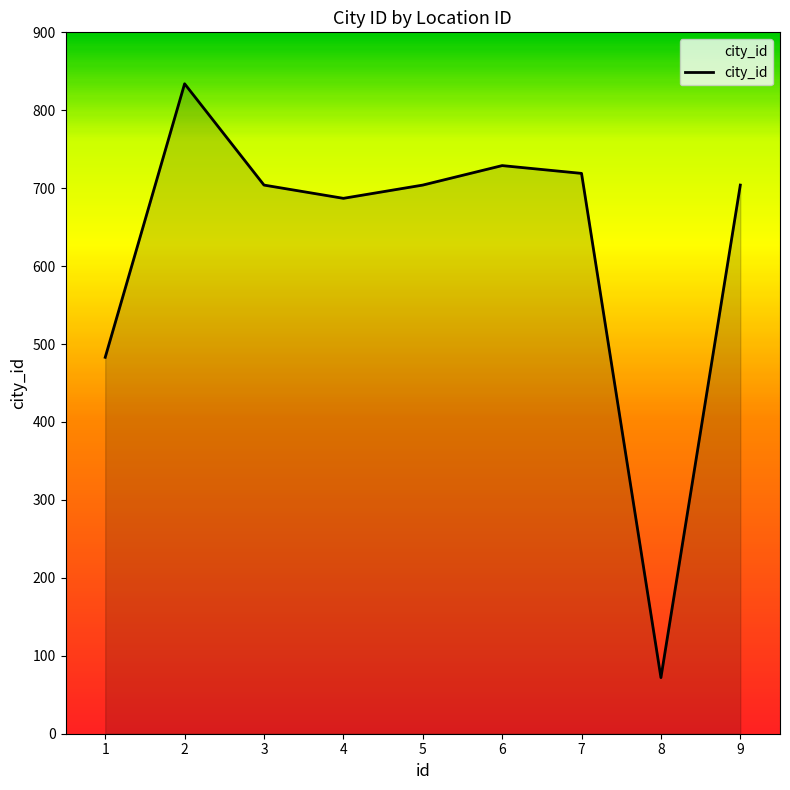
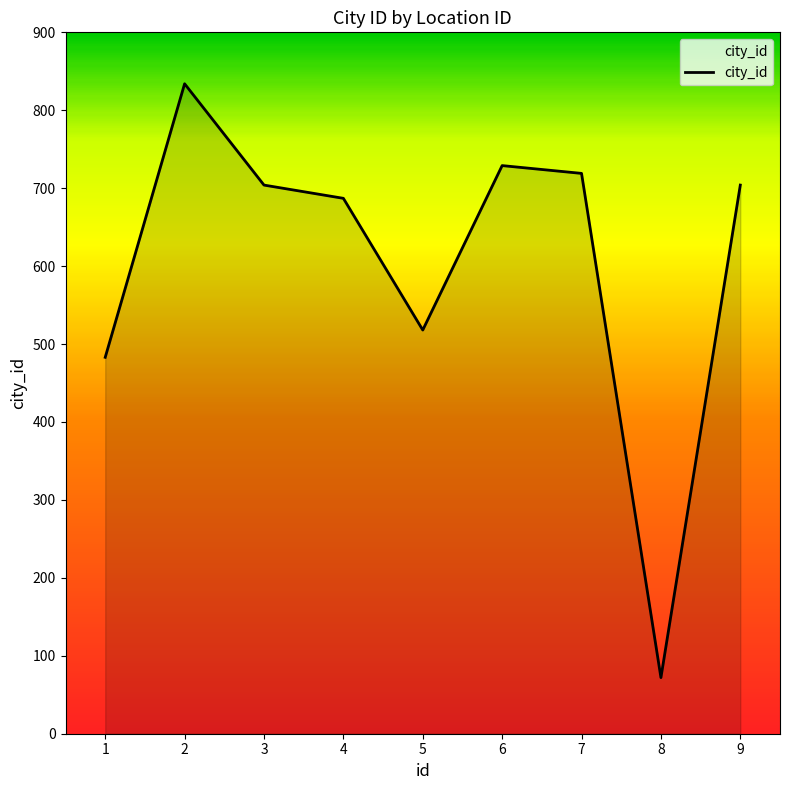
5: 700 -> 520
